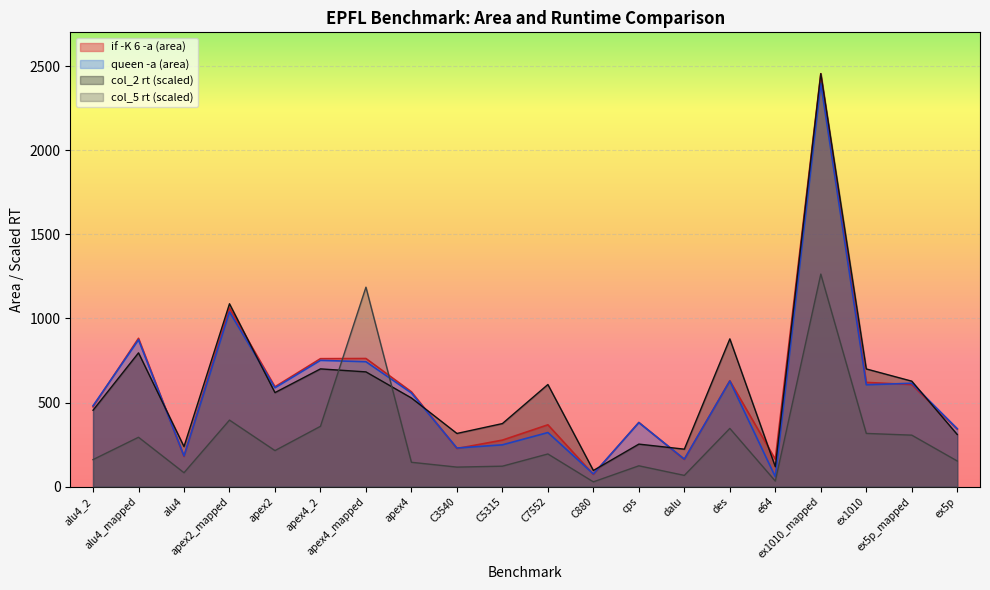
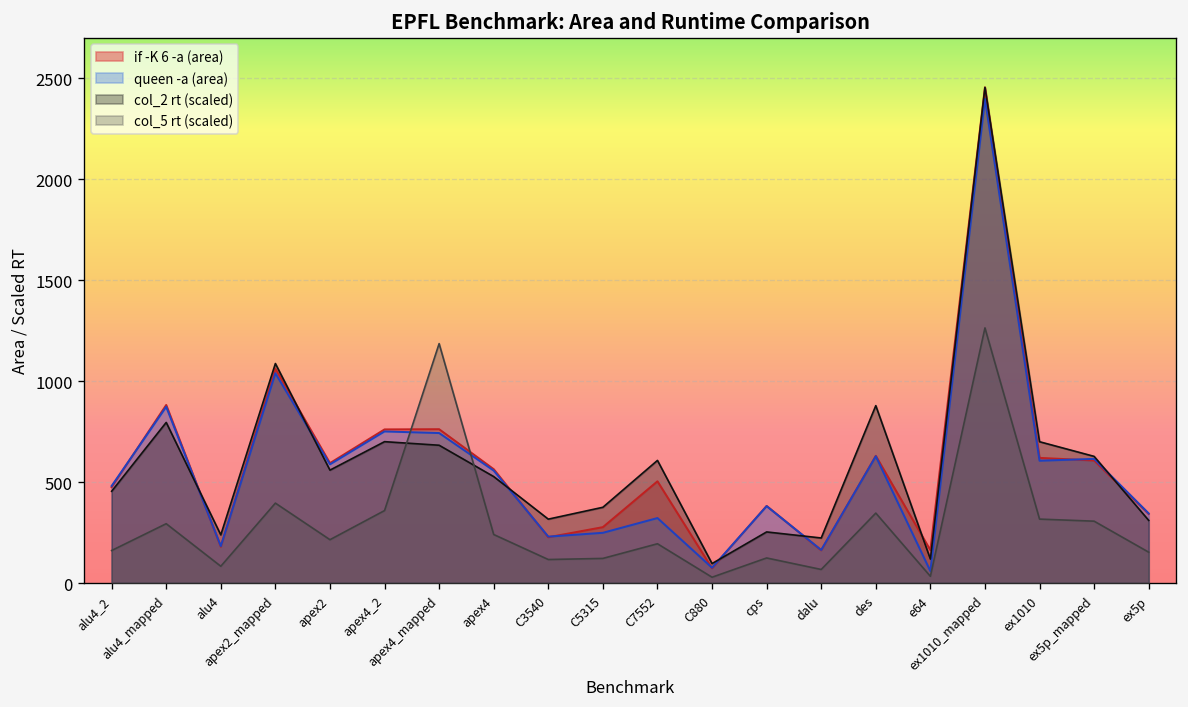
col_5 rt (scaled), apex4: 150 -> 240
if -K 6 -a (area), C7552: 370 -> 500
